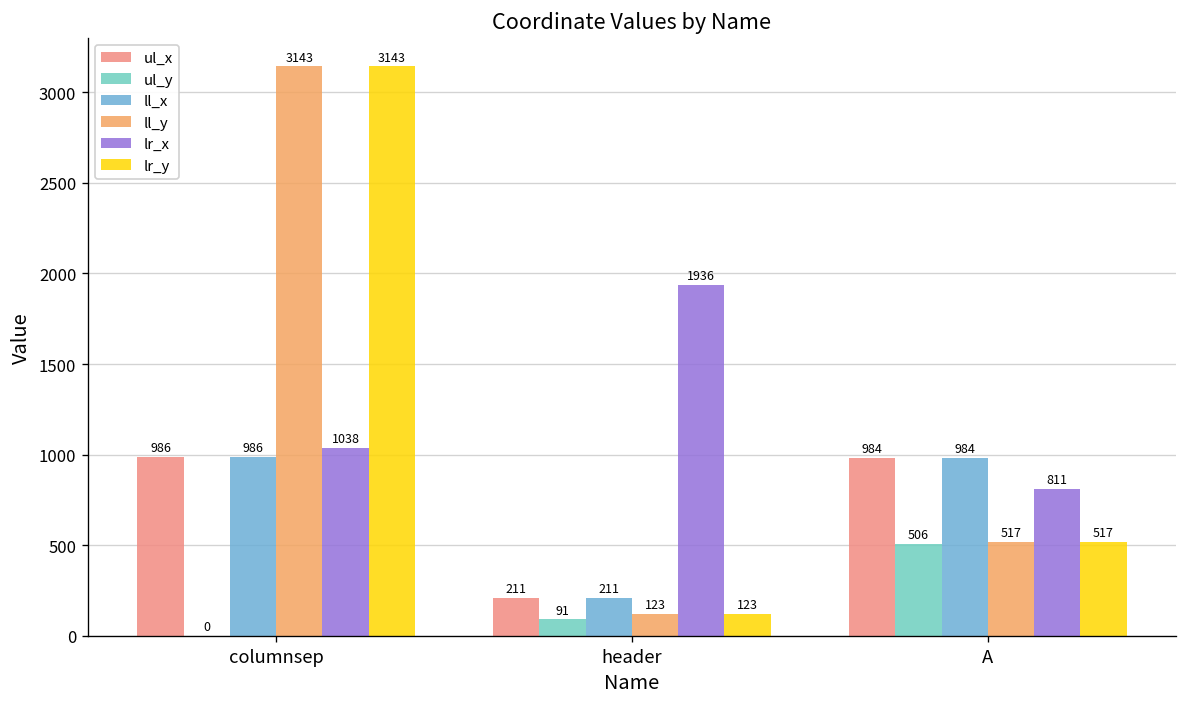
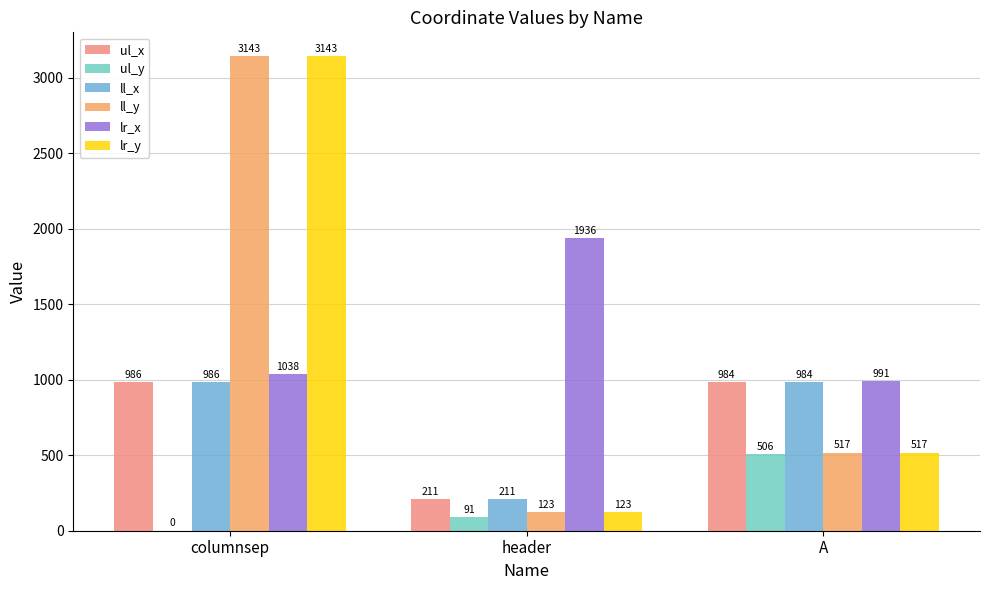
lr_x, A: 811 -> 991
